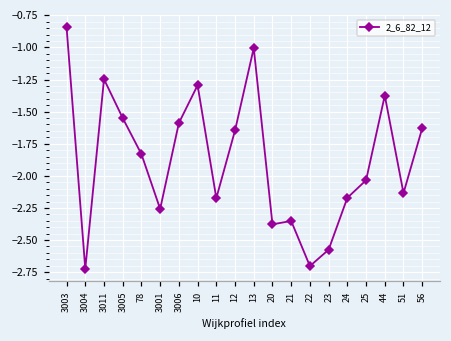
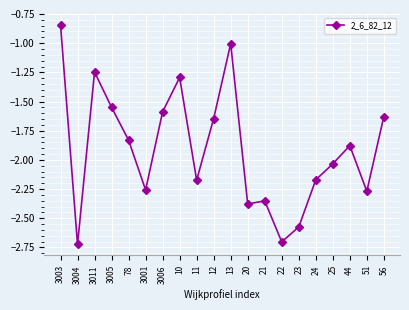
44: -1.37 -> -1.88
51: -2.13 -> -2.27
